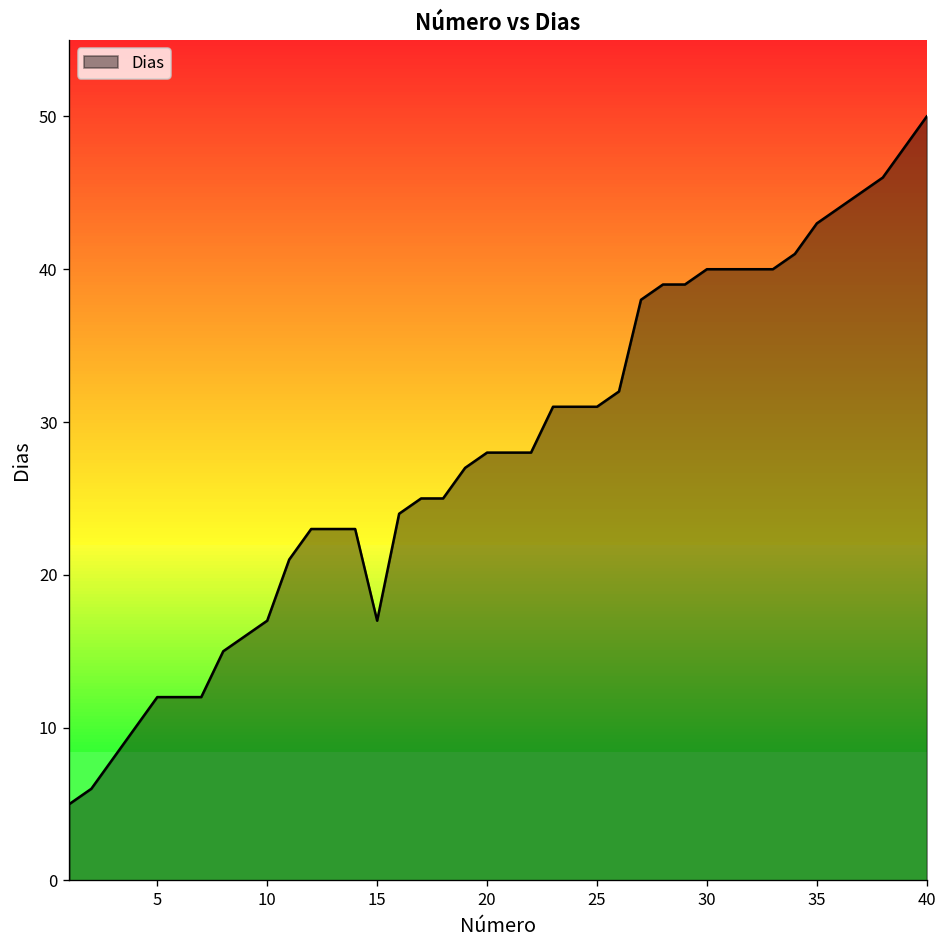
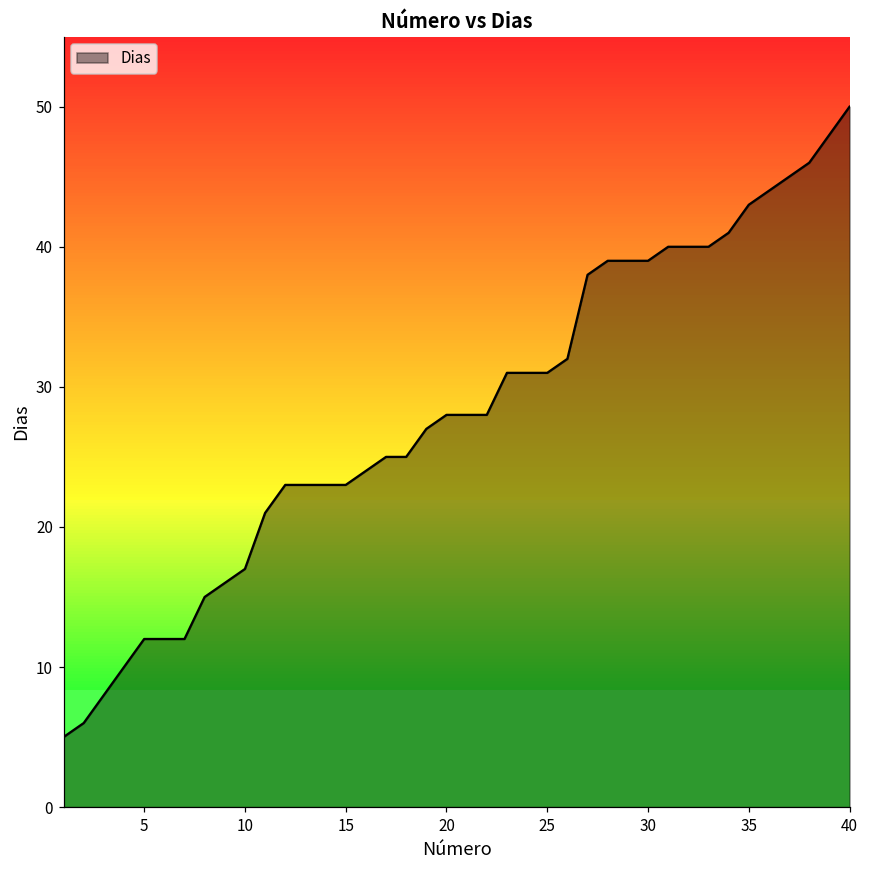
15: 17 -> 23
30: 40 -> 39
